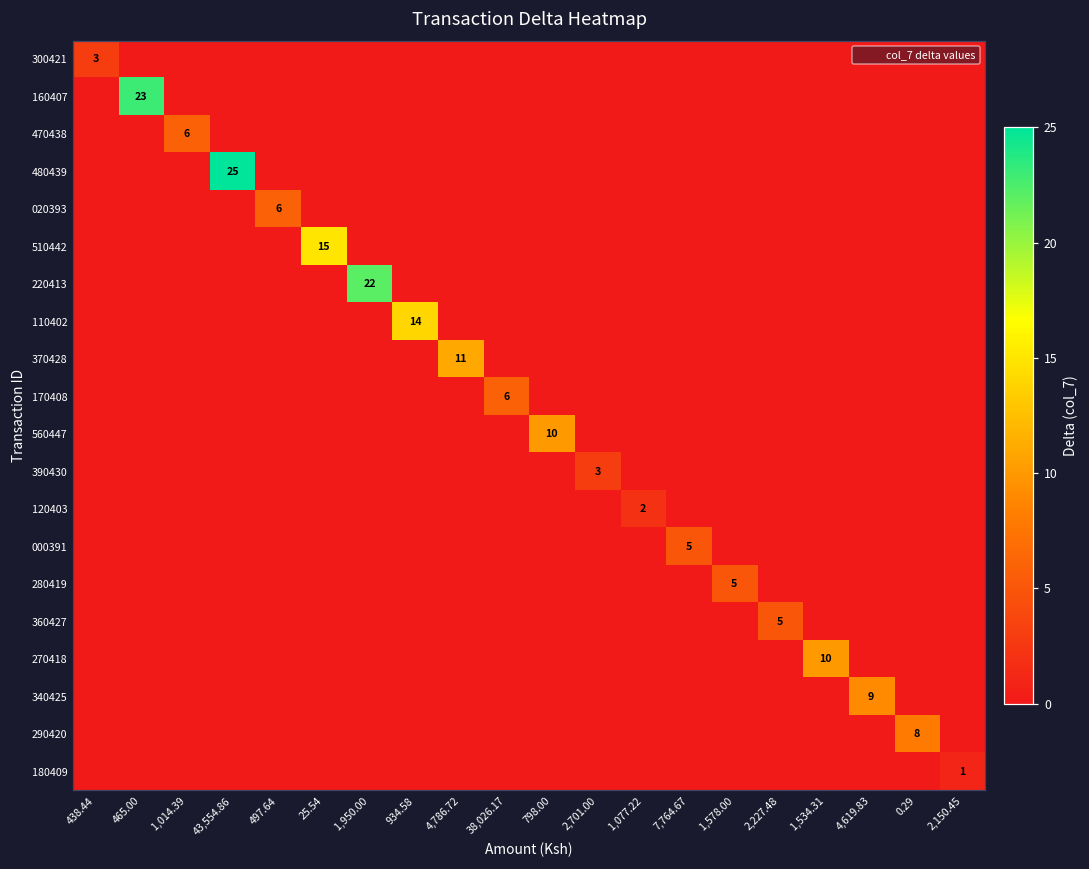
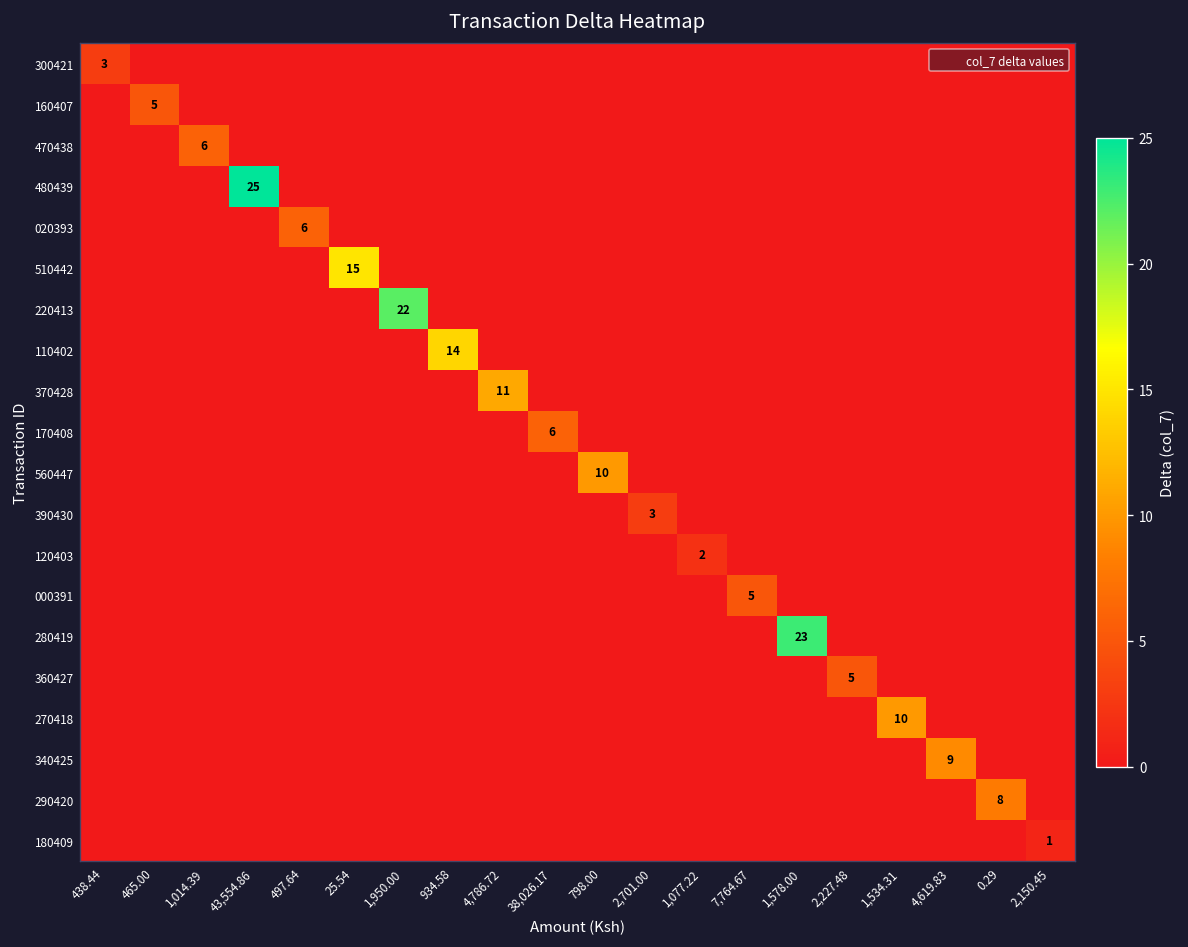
160407, 465.00: 23 -> 5
280419, 1,578.00: 5 -> 23
